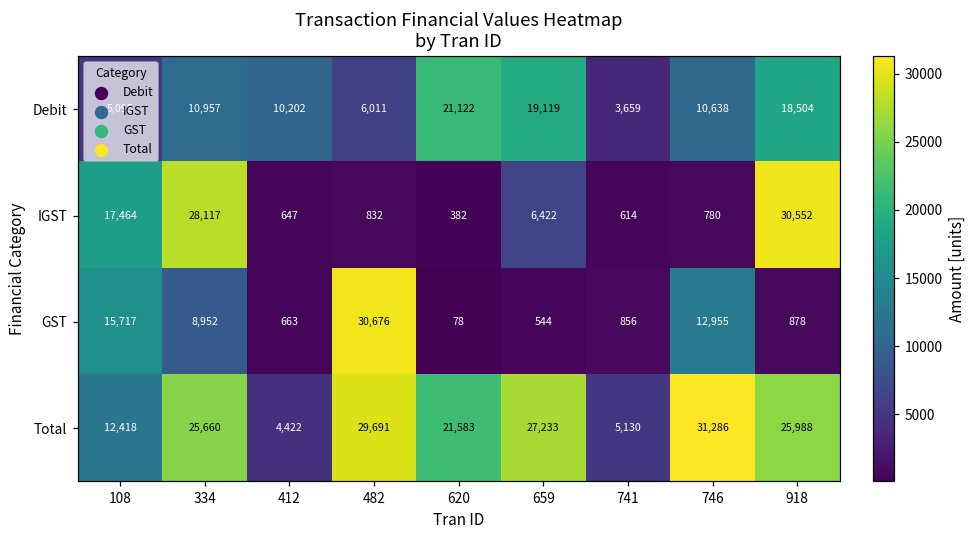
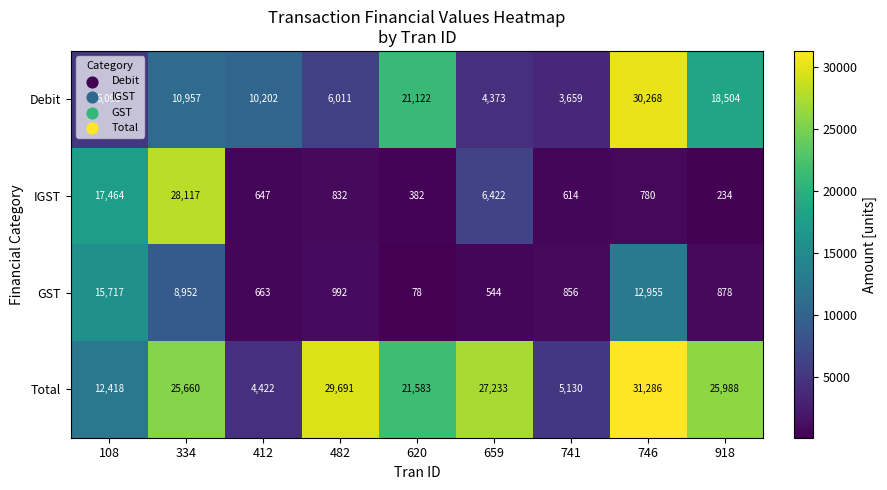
Debit, 659: 19,119 -> 4,373
Debit, 746: 10,638 -> 30,268
IGST, 918: 30,552 -> 234
GST, 482: 30,676 -> 992
